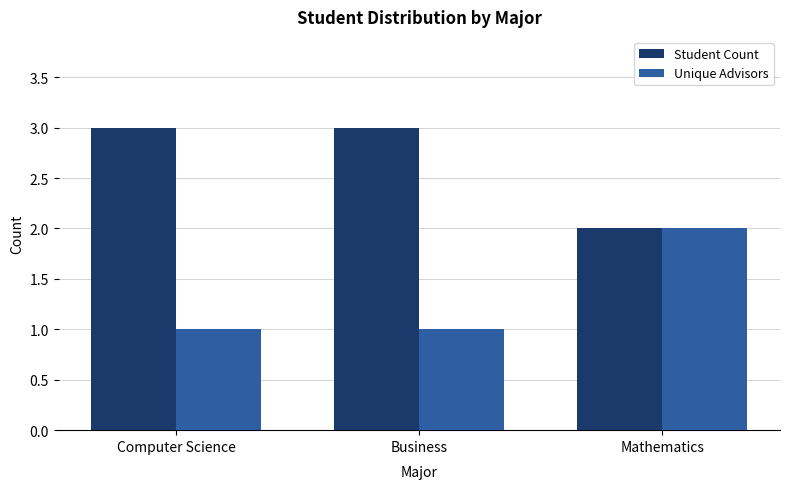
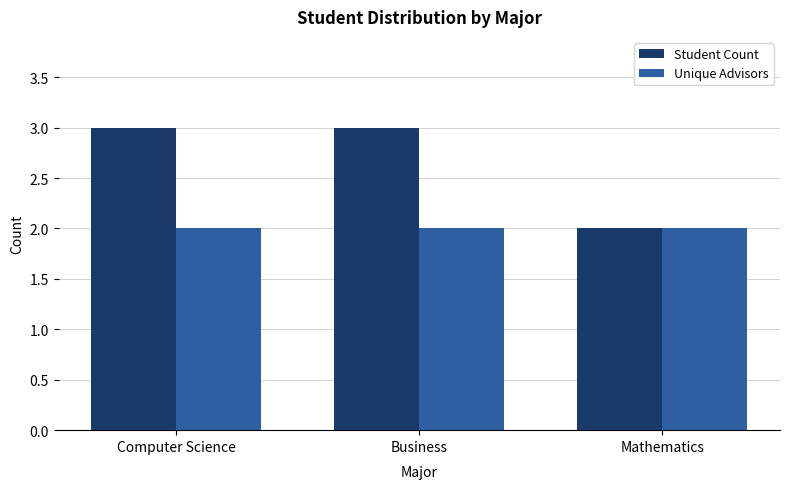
Unique Advisors, Computer Science: 1 -> 2
Unique Advisors, Business: 1 -> 2
